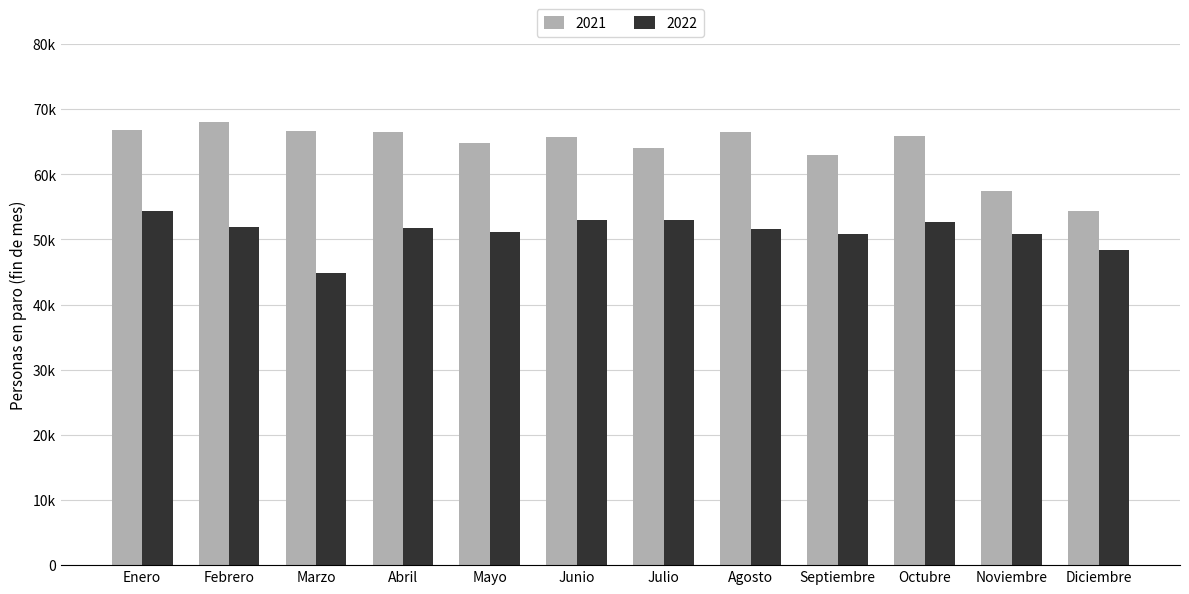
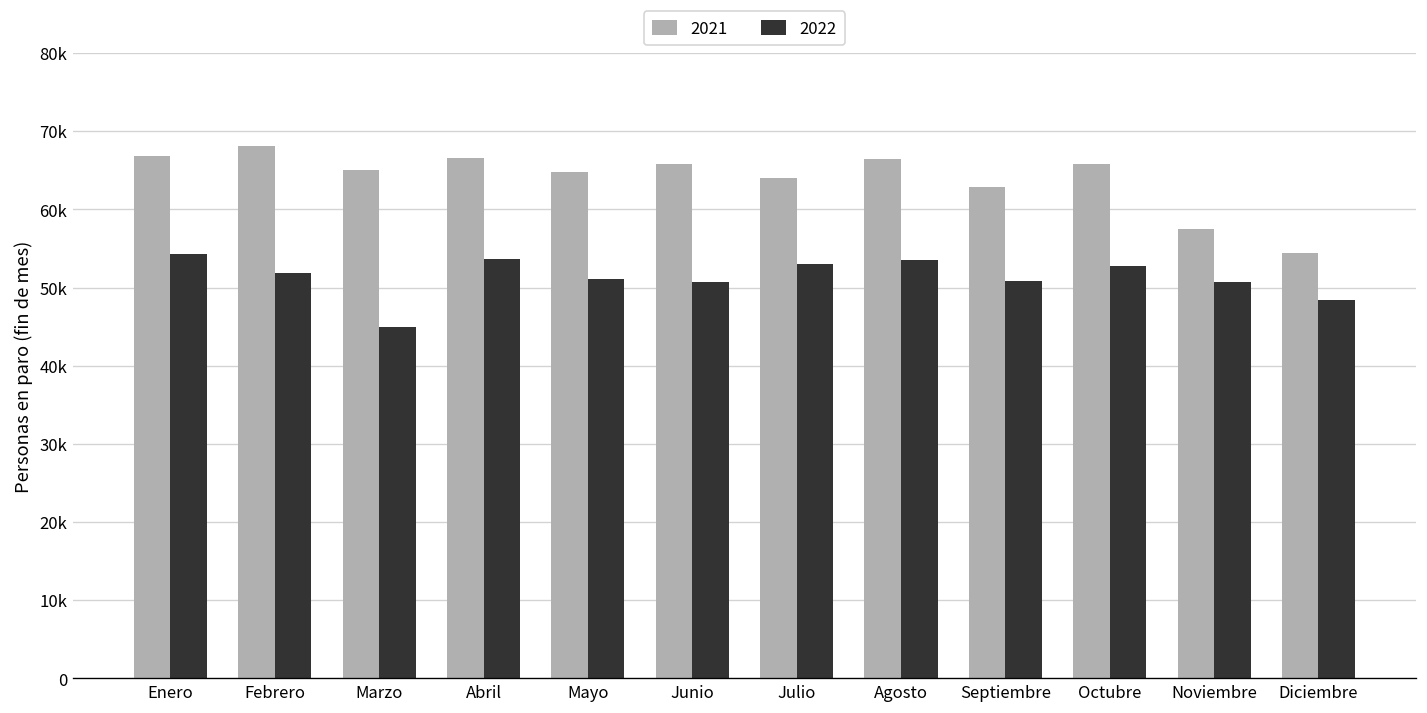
2021, Marzo: 67000 -> 65000
2022, Abril: 52000 -> 54000
2022, Junio: 53000 -> 51000
2022, Agosto: 52000 -> 54000
